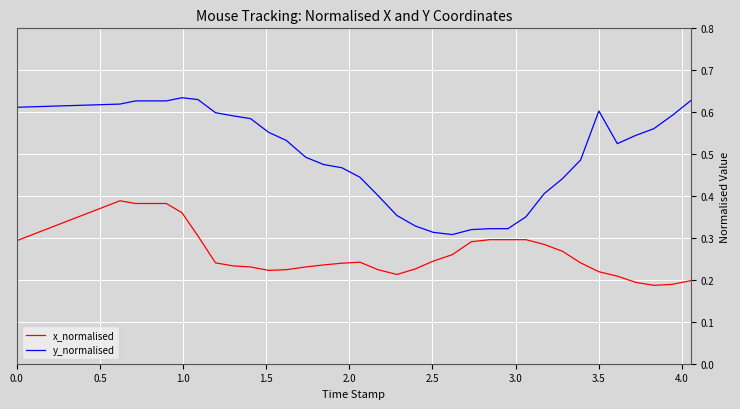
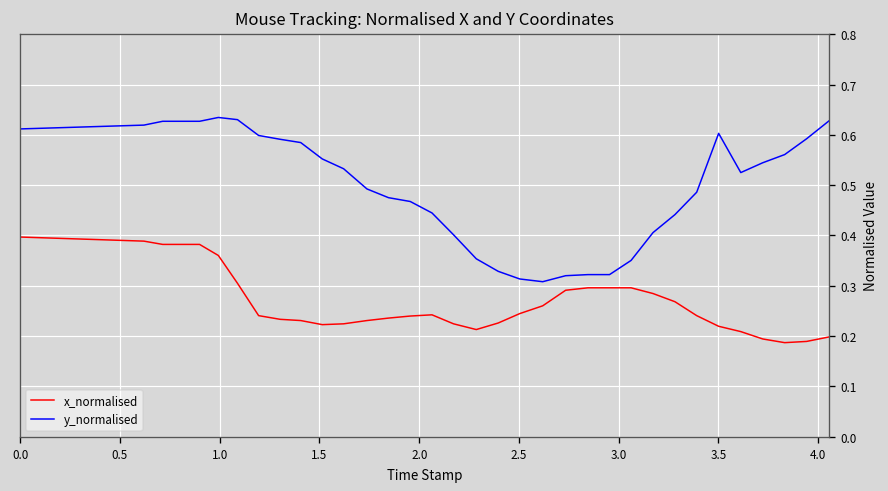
x_normalised, 0.0: 0.29 -> 0.40
